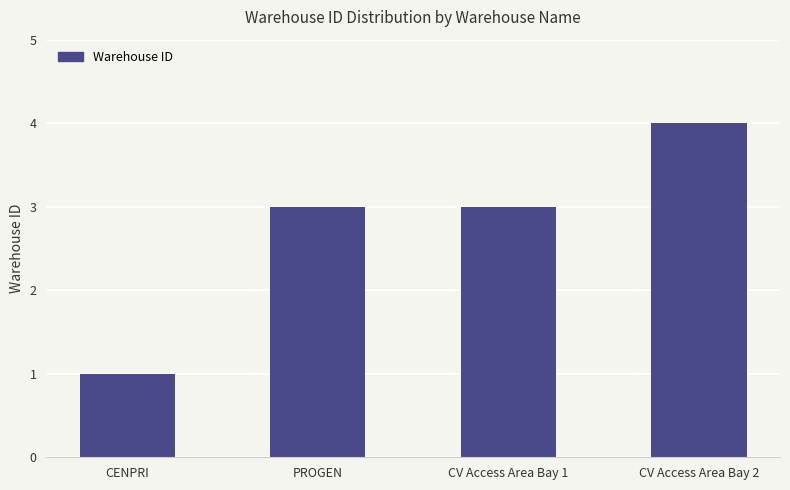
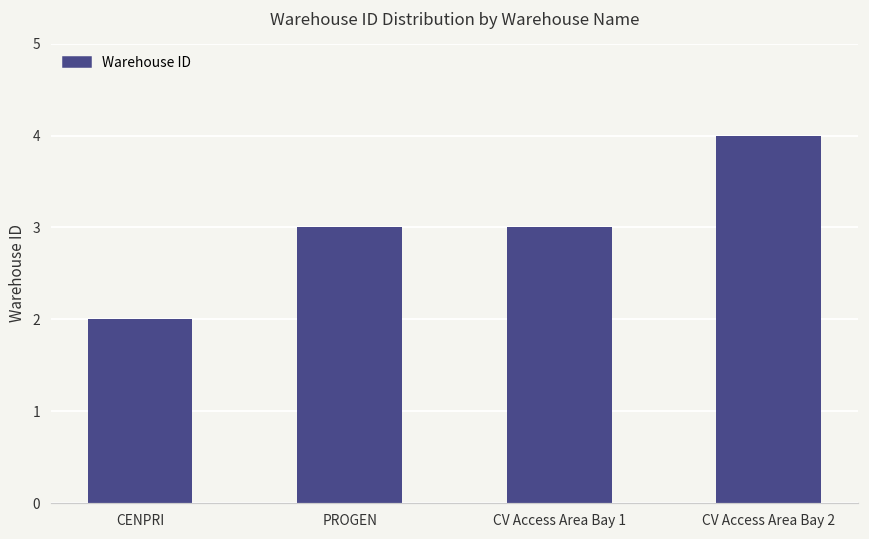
CENPRI: 1 -> 2
